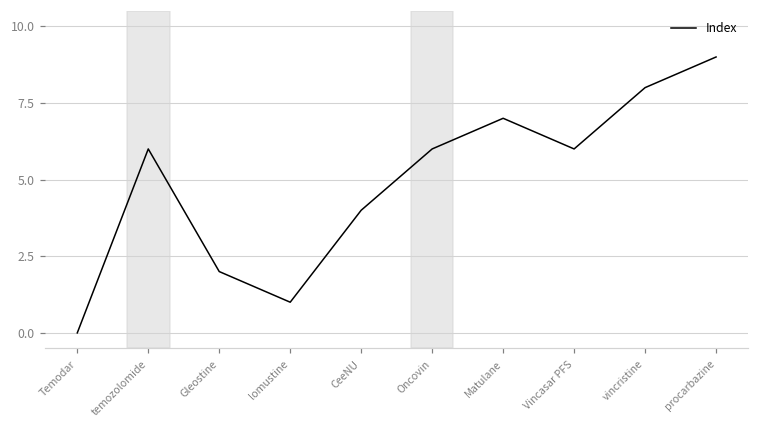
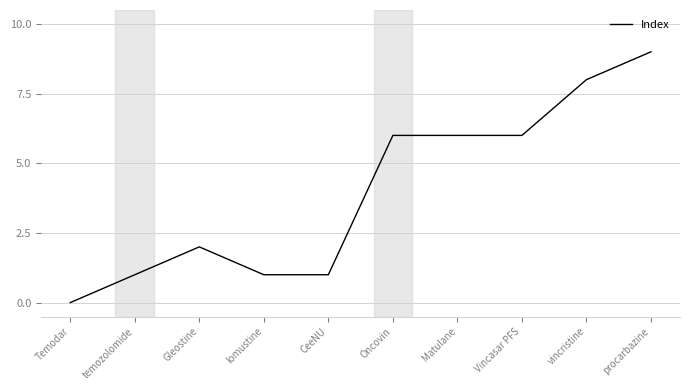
temozolomide: 6 -> 1
CeeNU: 4 -> 1
Matulane: 7 -> 6
